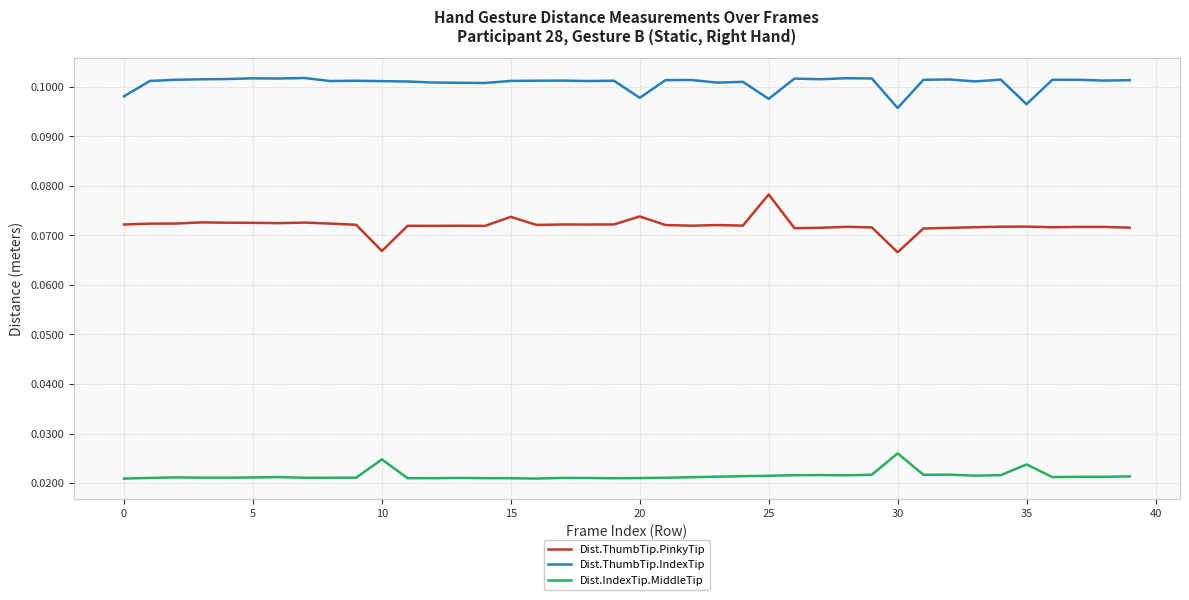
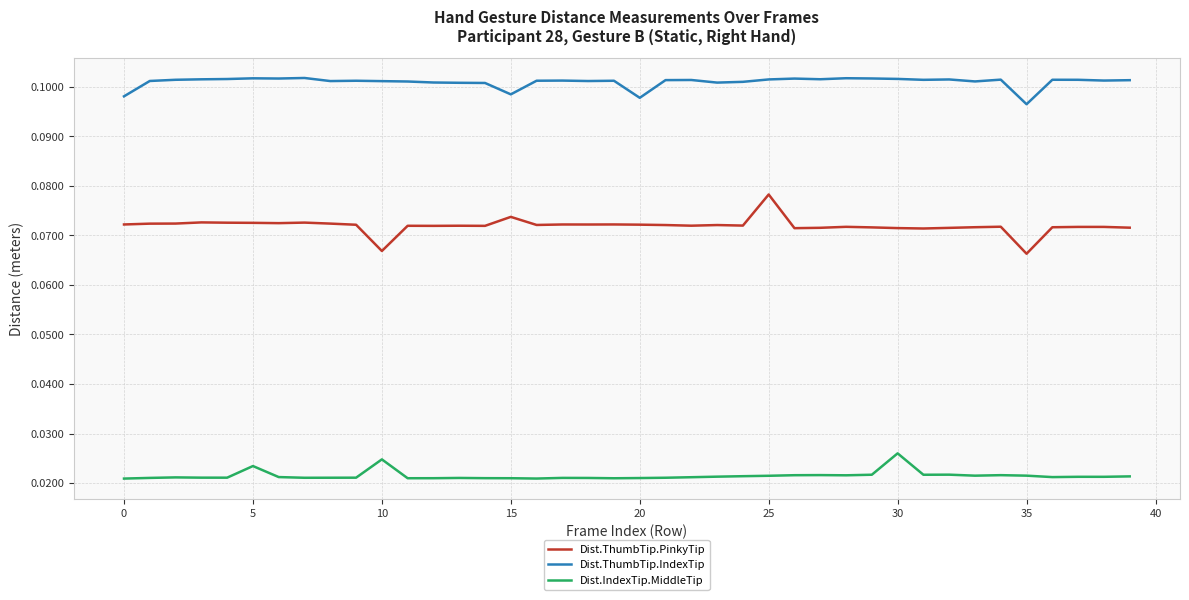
Dist.IndexTip.MiddleTip, 5: 0.021 -> 0.023
Dist.ThumbTip.IndexTip, 15: 0.101 -> 0.098
Dist.ThumbTip.PinkyTip, 20: 0.074 -> 0.072
Dist.ThumbTip.IndexTip, 25: 0.098 -> 0.102
Dist.ThumbTip.PinkyTip, 30: 0.067 -> 0.071
Dist.ThumbTip.IndexTip, 30: 0.096 -> 0.102
Dist.ThumbTip.PinkyTip, 35: 0.072 -> 0.066
Dist.IndexTip.MiddleTip, 35: 0.024 -> 0.021
